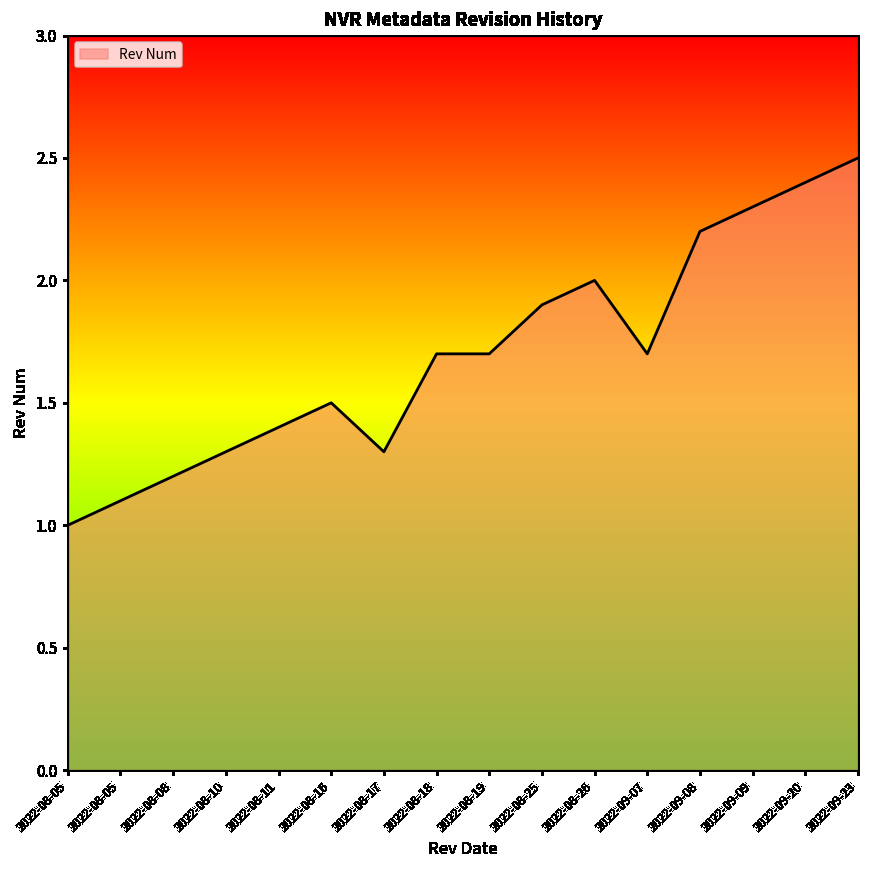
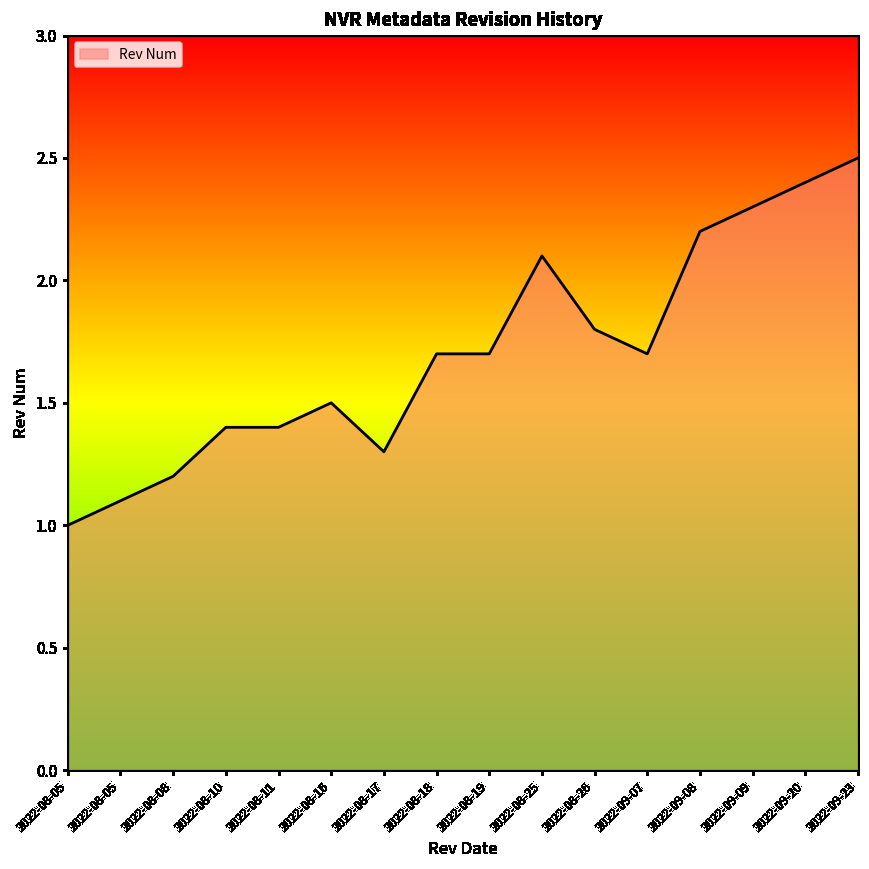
2022-08-10: 1.3 -> 1.4
2022-08-25: 1.9 -> 2.1
2022-08-26: 2.0 -> 1.8
